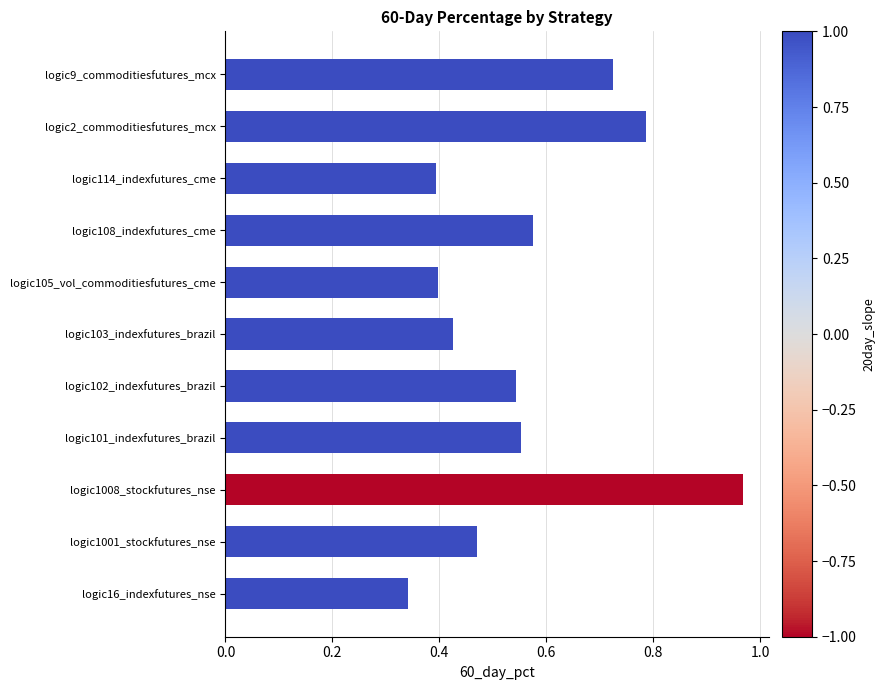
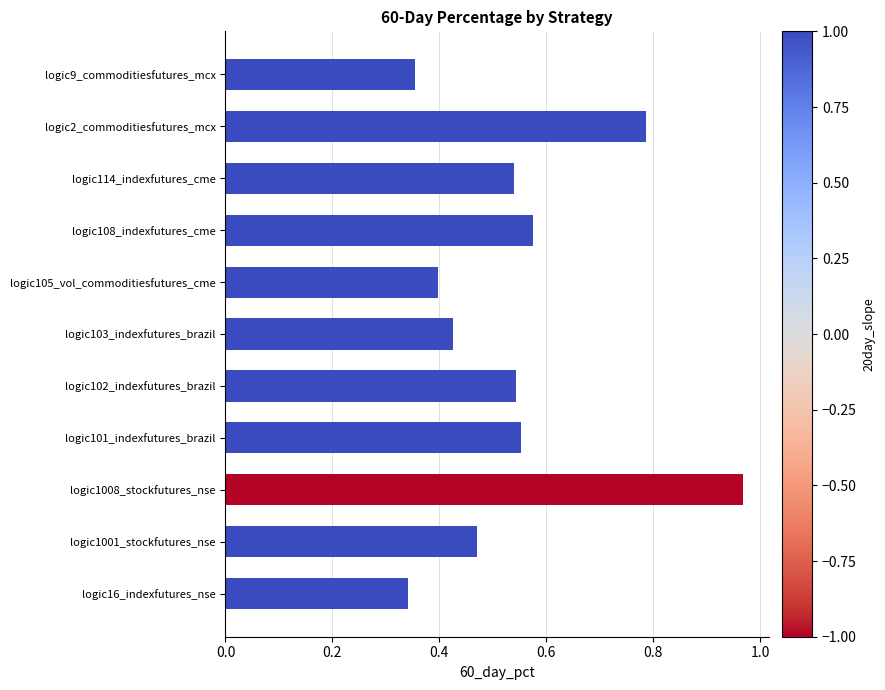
logic9_commoditiesfutures_mcx: 0.73 -> 0.36
logic114_indexfutures_cme: 0.39 -> 0.54
